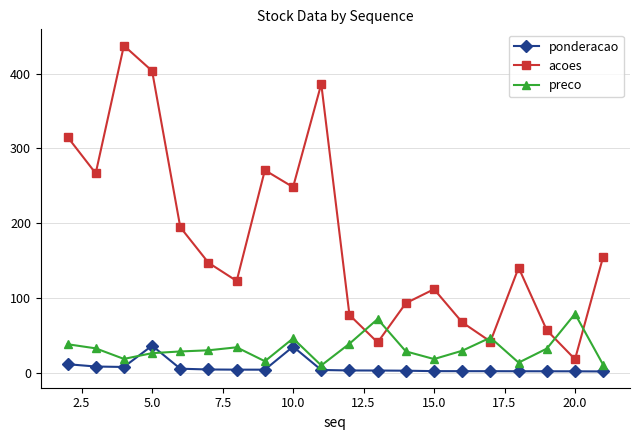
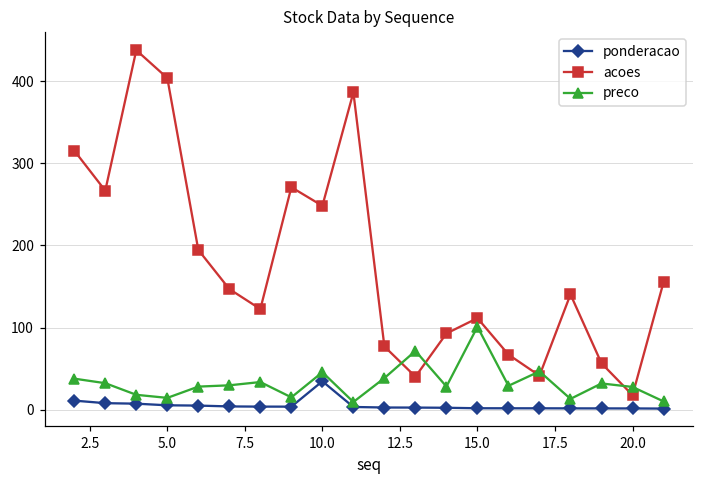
ponderacao, 5.0: 40 -> 10
preco, 5.0: 30 -> 10
preco, 15.0: 20 -> 100
preco, 20.0: 80 -> 30
